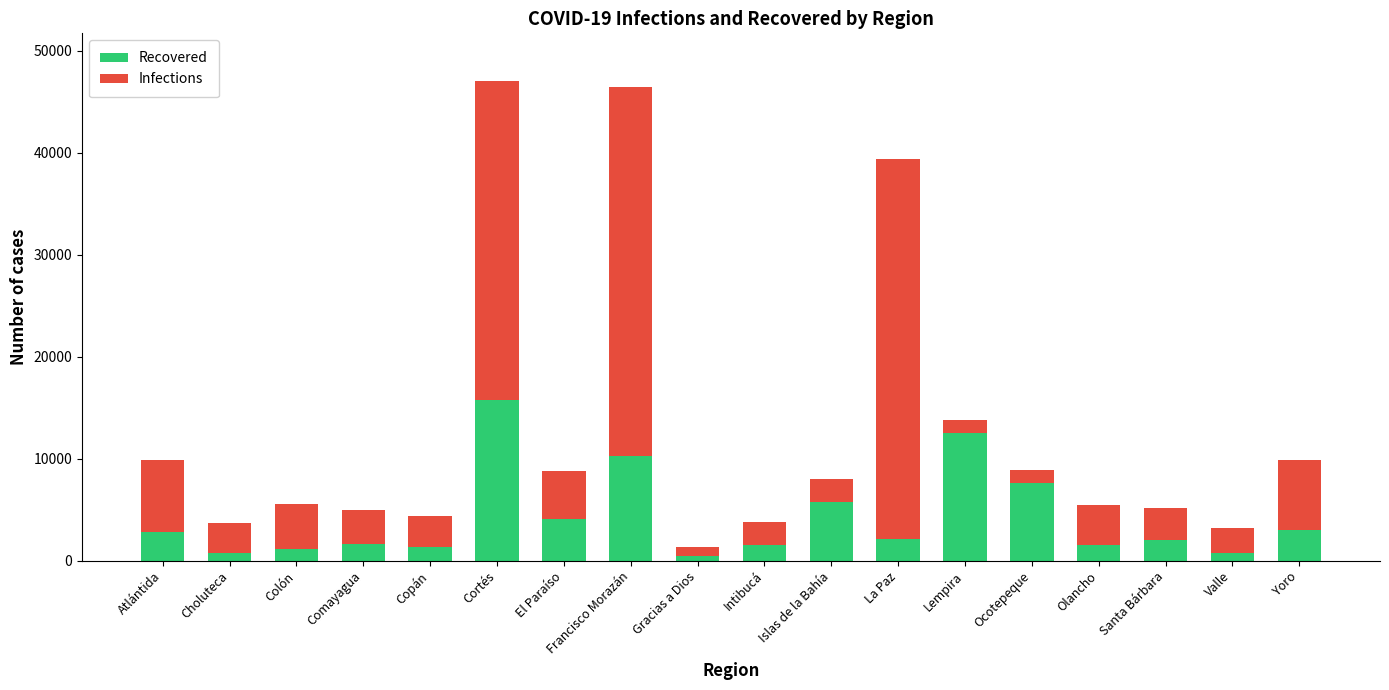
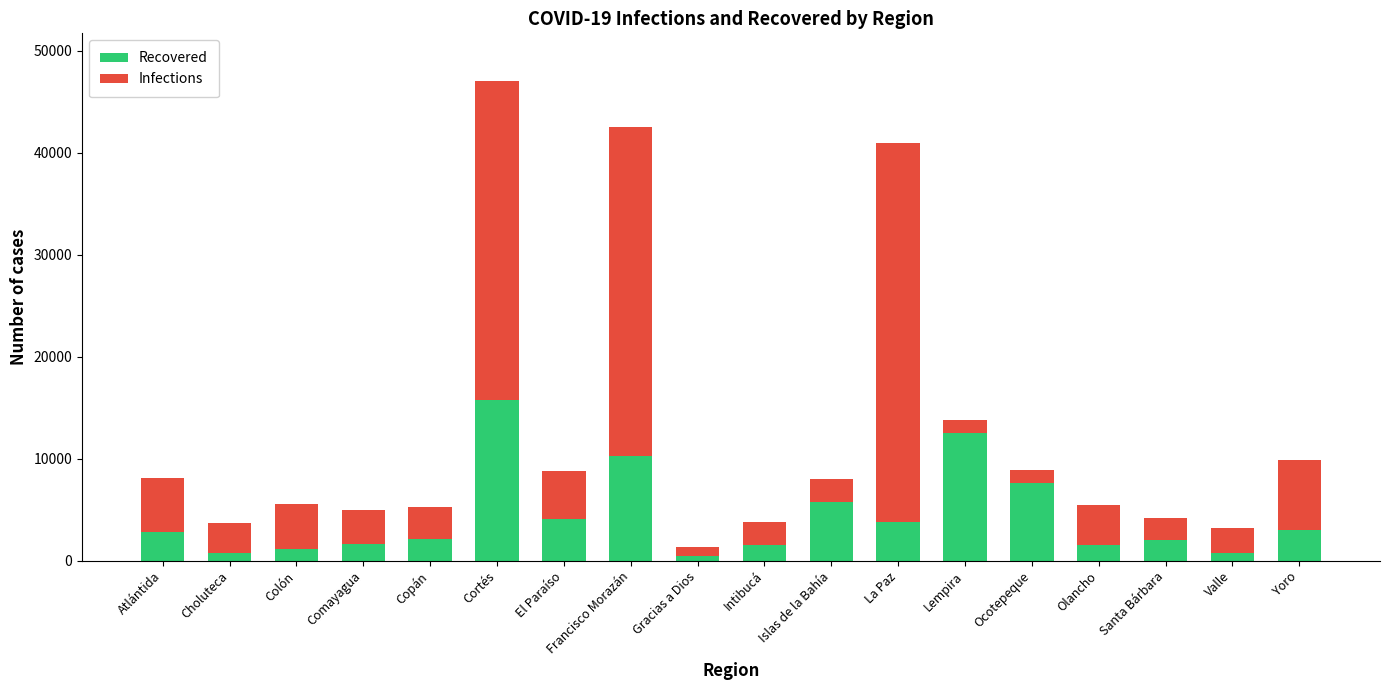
Infections, Atlántida: 7000 -> 5300
Recovered, Copán: 1300 -> 2200
Infections, Francisco Morazán: 36300 -> 32300
Recovered, La Paz: 2200 -> 3800
Infections, Santa Bárbara: 3100 -> 2200
